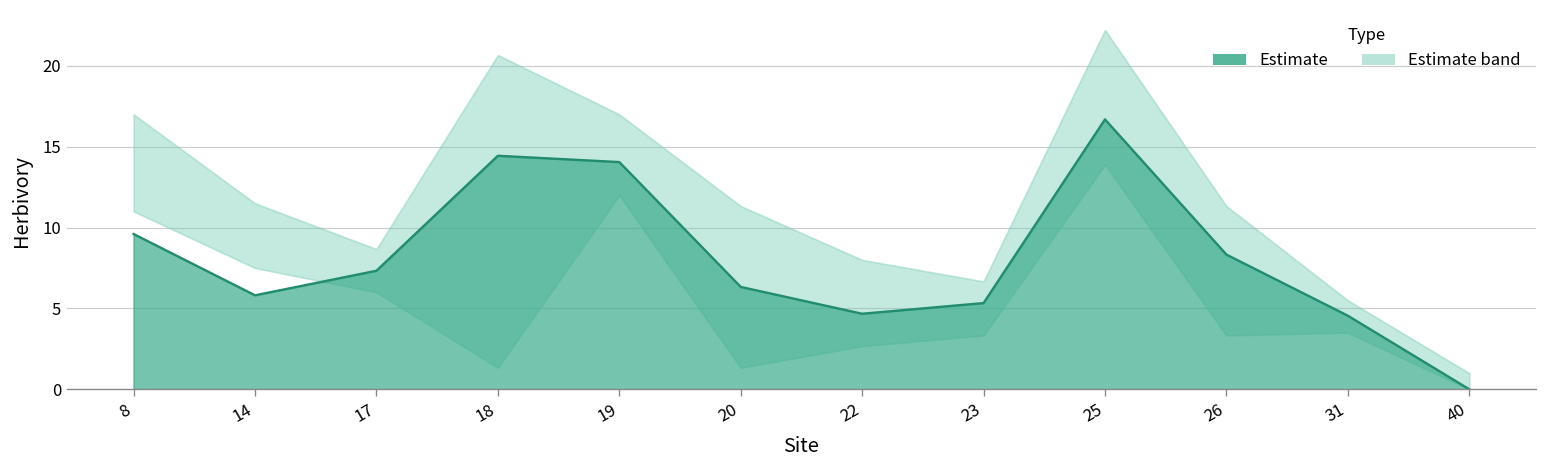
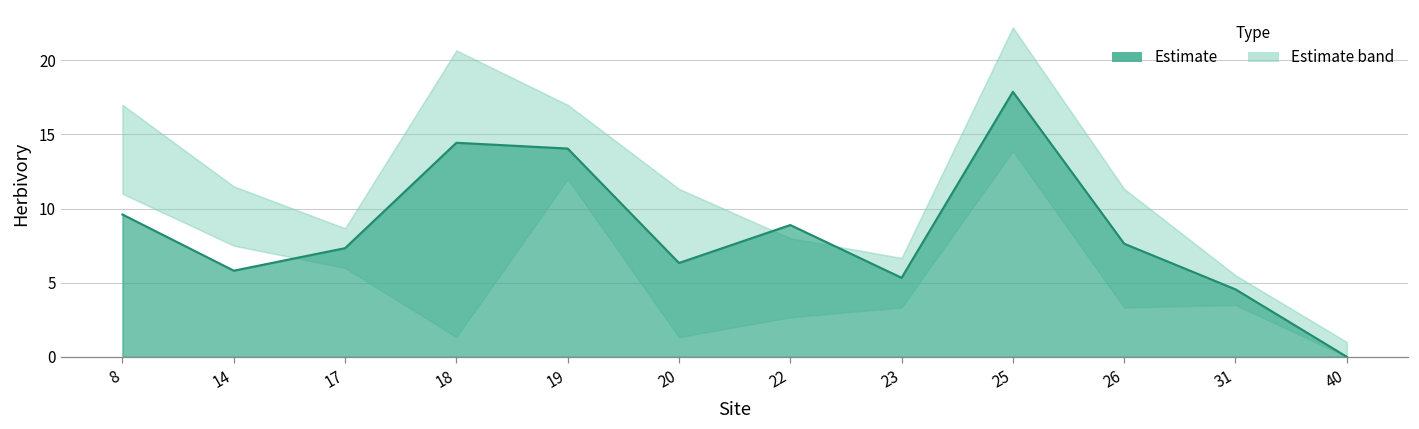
Estimate, 22: 4.7 -> 8.9
Estimate, 25: 16.7 -> 17.9
Estimate, 26: 8.3 -> 7.6
